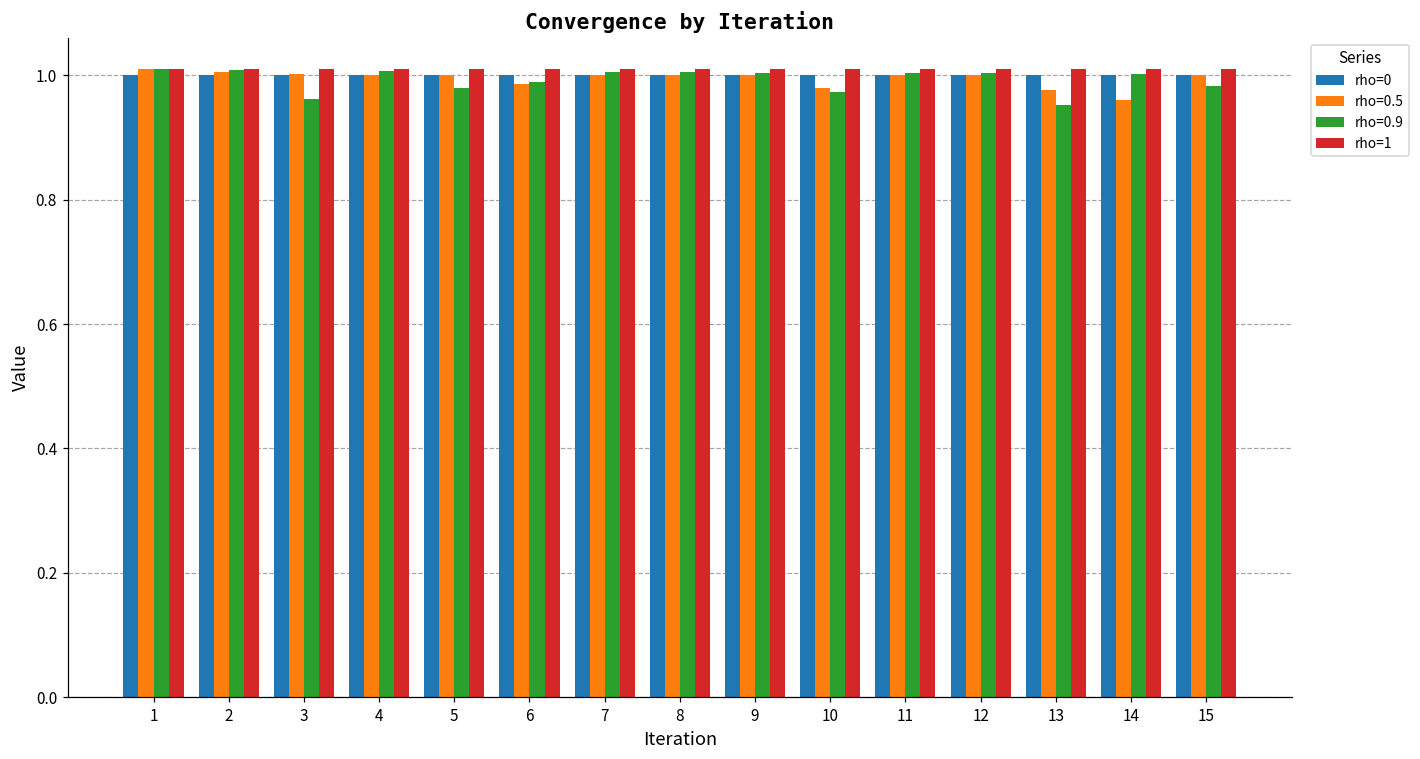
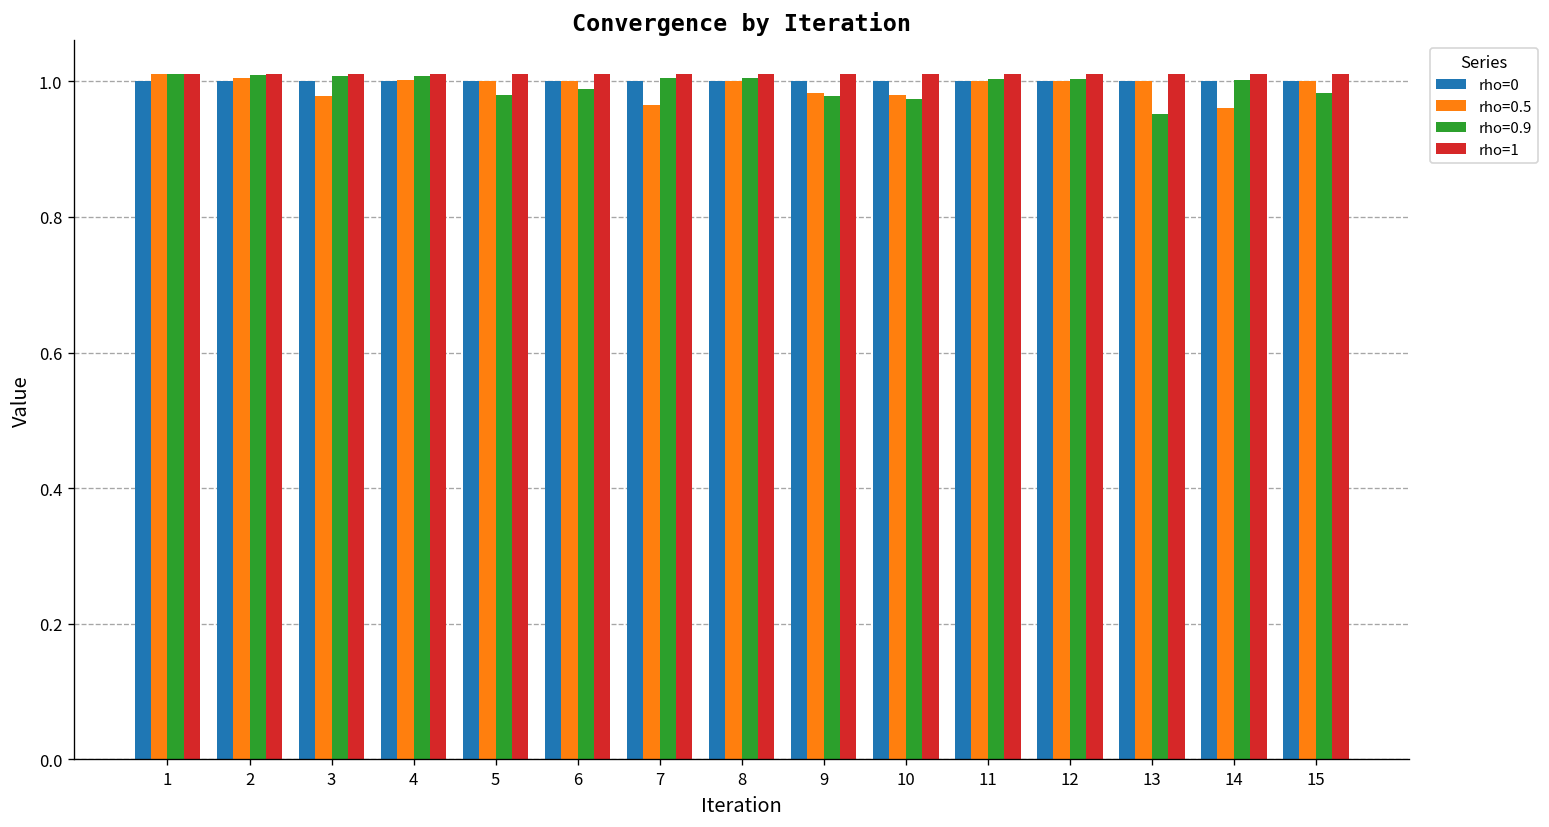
rho=0.5, 3: 1.00 -> 0.98
rho=0.9, 3: 0.96 -> 1.01
rho=0.5, 6: 0.99 -> 1.00
rho=0.5, 7: 1.00 -> 0.96
rho=0.5, 9: 1.00 -> 0.98
rho=0.9, 9: 1.00 -> 0.98
rho=0.5, 13: 0.98 -> 1.00
